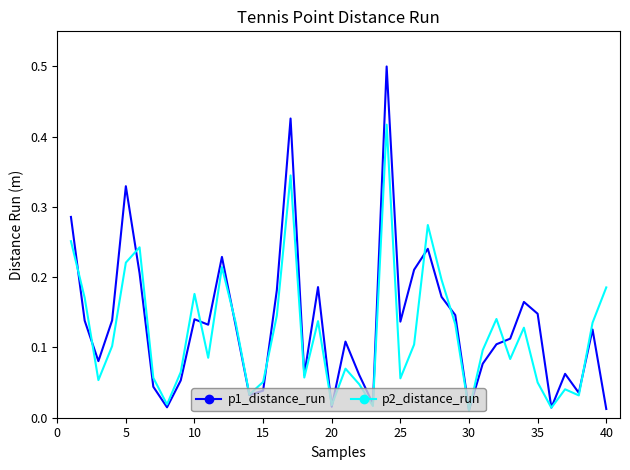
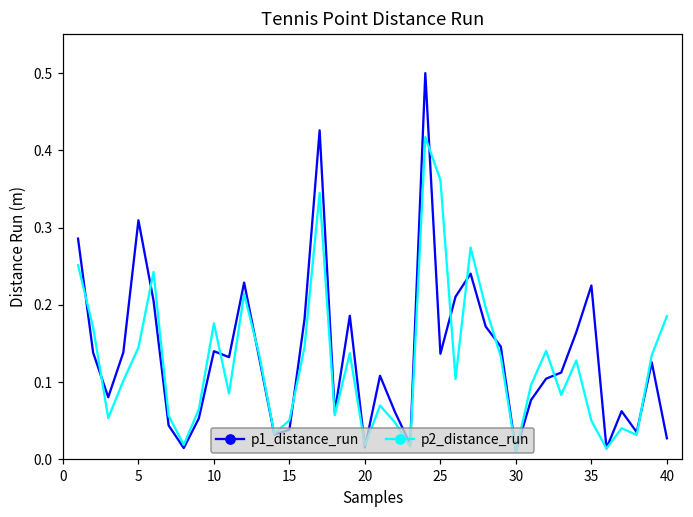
p1_distance_run, 5: 0.33 -> 0.31
p2_distance_run, 5: 0.22 -> 0.14
p2_distance_run, 25: 0.06 -> 0.36
p1_distance_run, 35: 0.15 -> 0.23
p1_distance_run, 40: 0.01 -> 0.03
